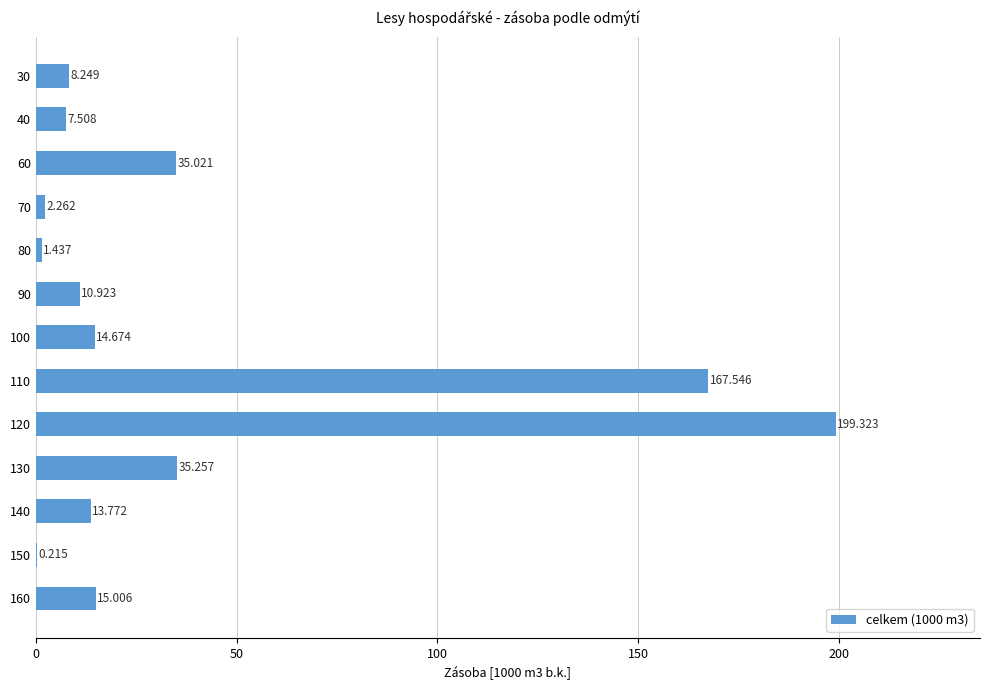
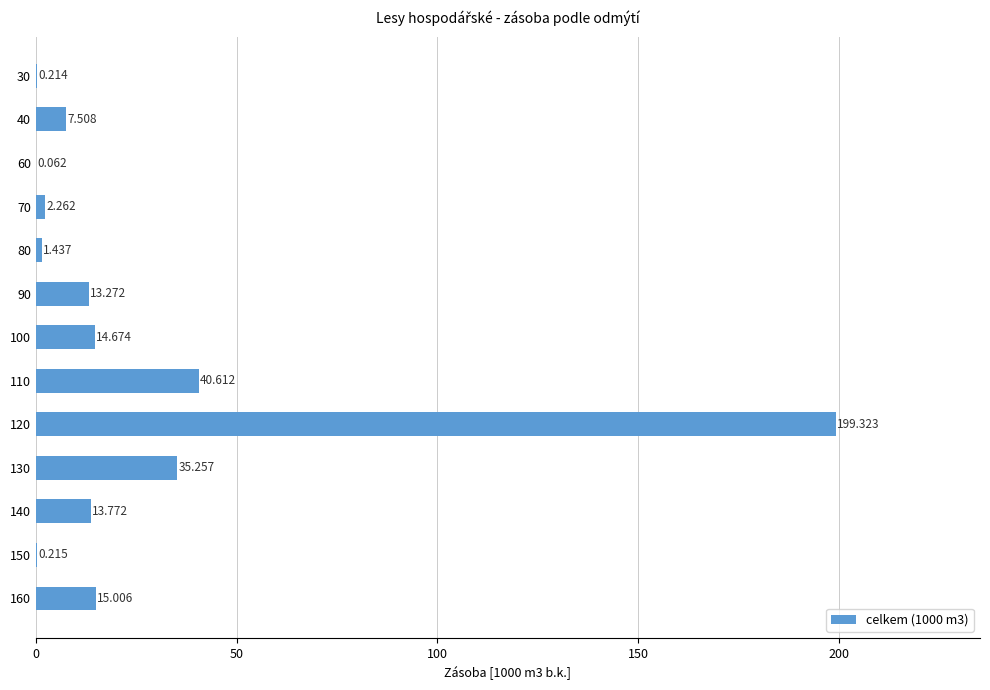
30: 8.249 -> 0.214
60: 35.021 -> 0.062
90: 10.923 -> 13.272
110: 167.546 -> 40.612
